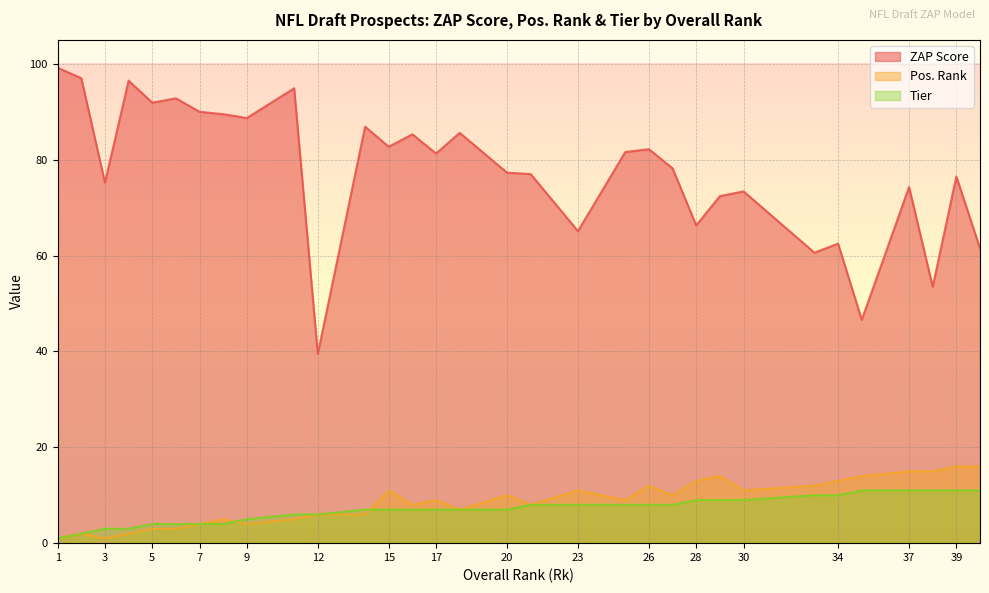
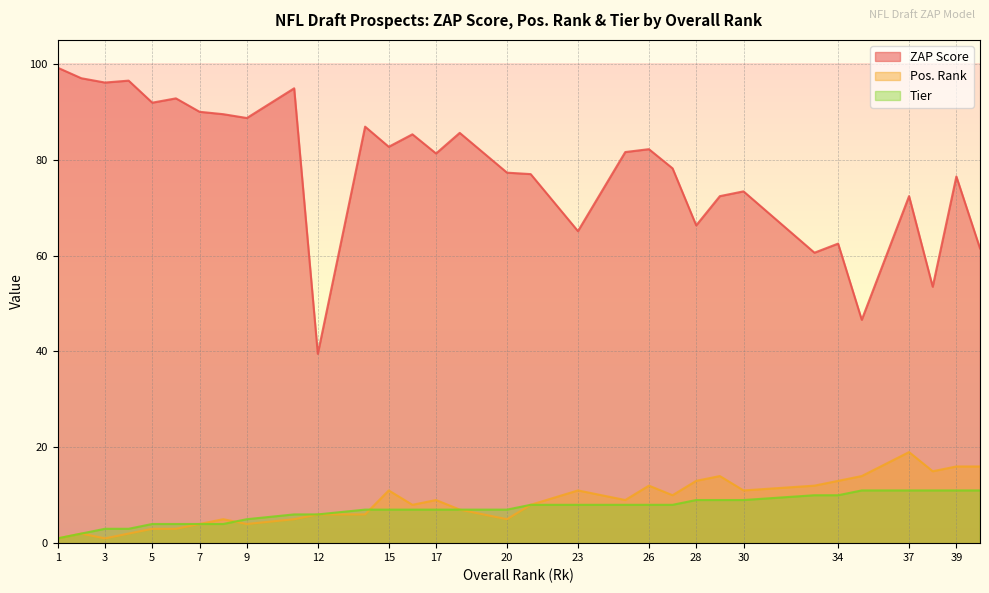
ZAP Score, 3: 75 -> 96
Pos. Rank, 20: 10 -> 5
ZAP Score, 37: 74 -> 72
Pos. Rank, 37: 15 -> 19
